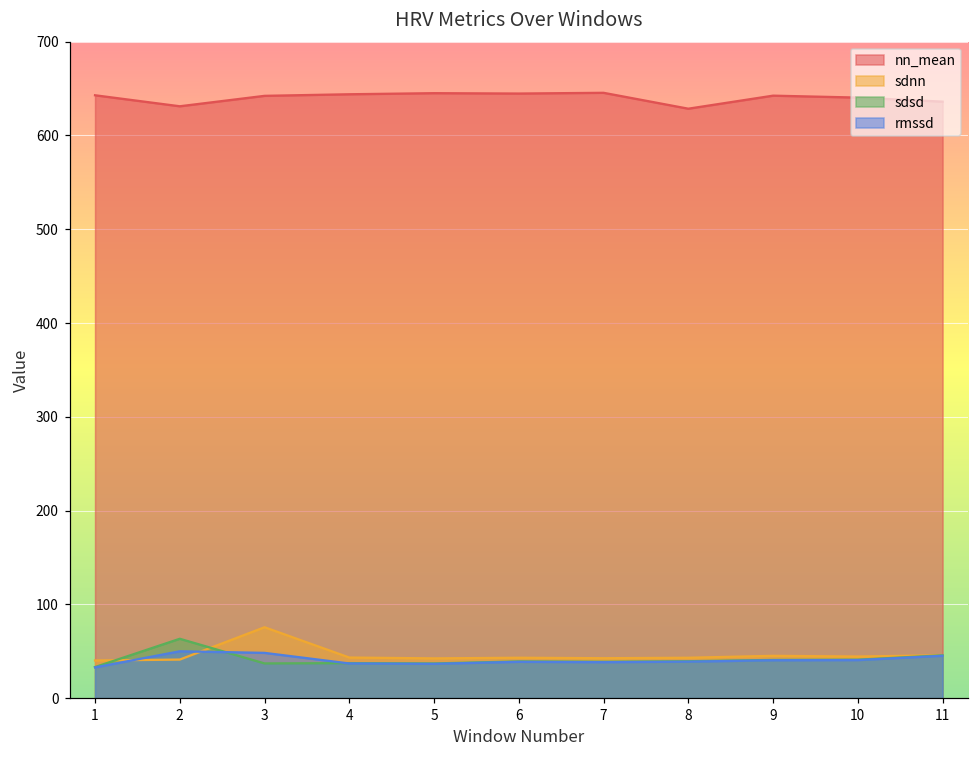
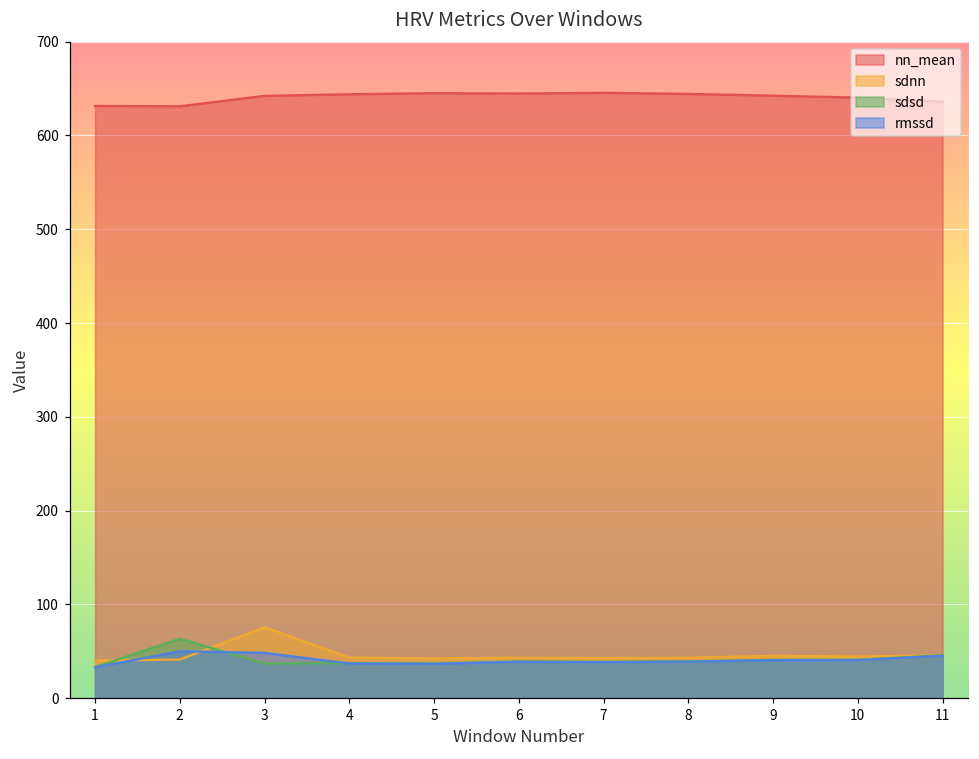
nn_mean, 1: 640 -> 630
nn_mean, 8: 630 -> 640
